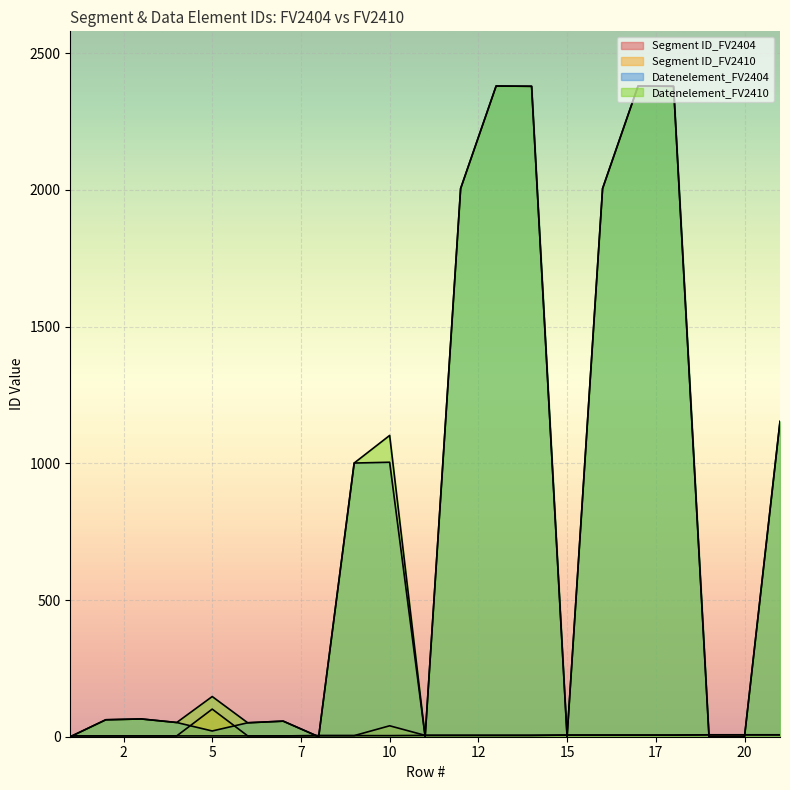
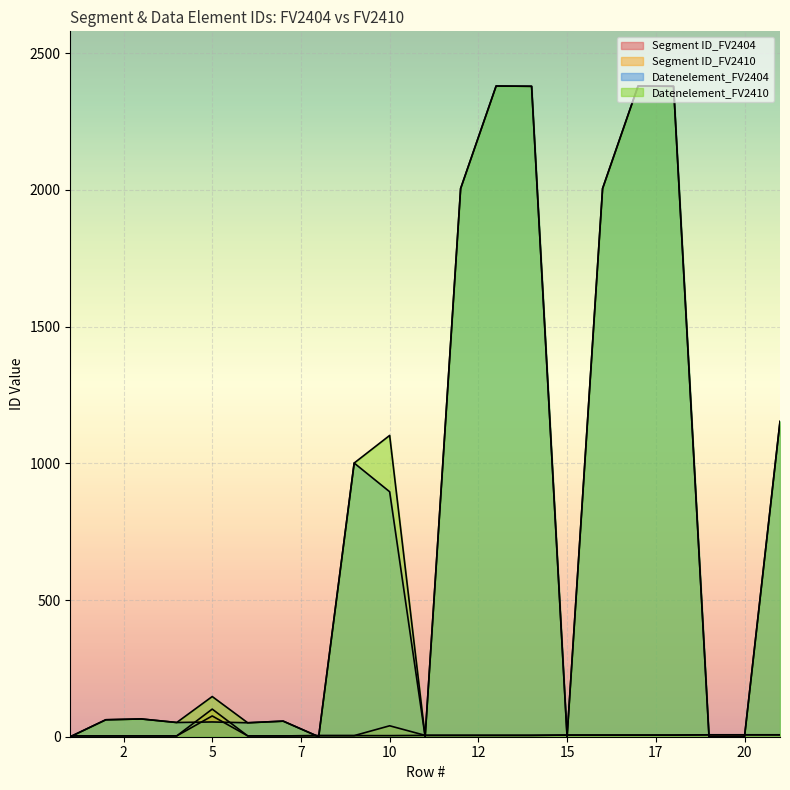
Segment ID_FV2404, 5: 0 -> 80
Datenelement_FV2404, 5: 20 -> 50
Datenelement_FV2404, 10: 1000 -> 900
